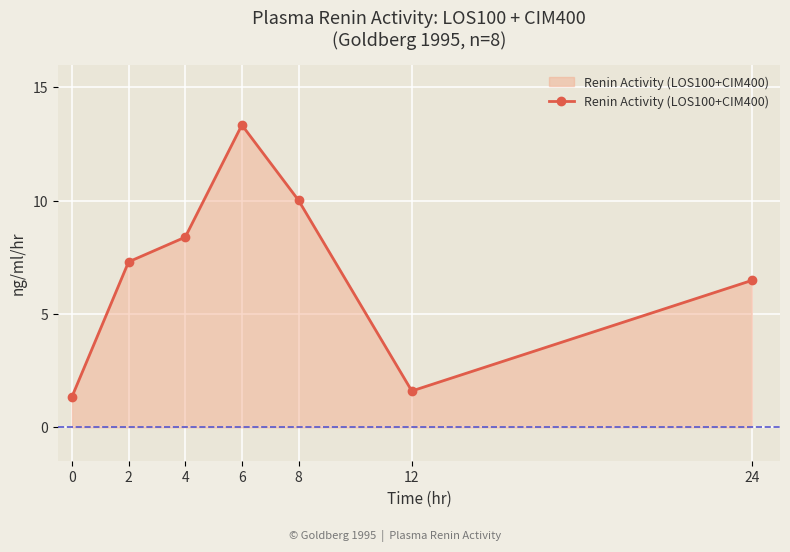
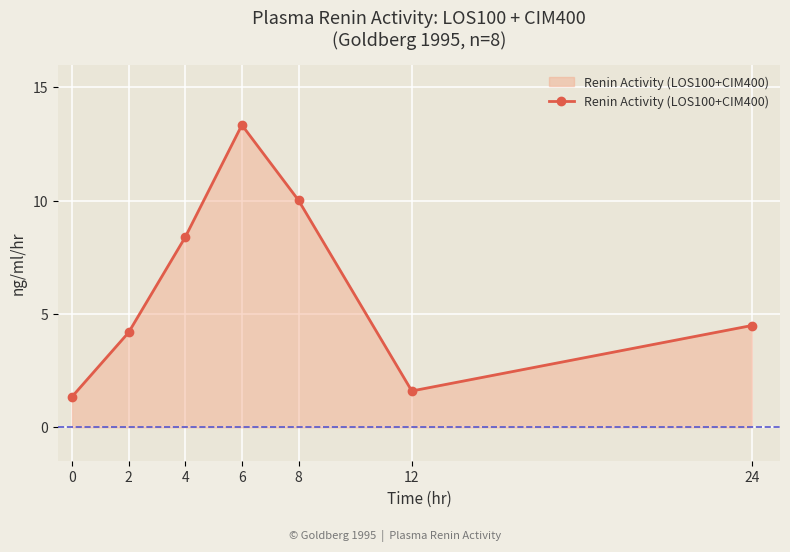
2: 7.3 -> 4.2
24: 6.5 -> 4.5
